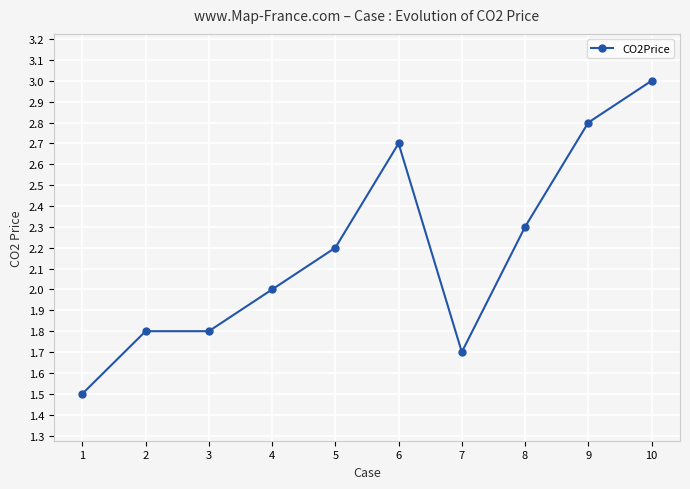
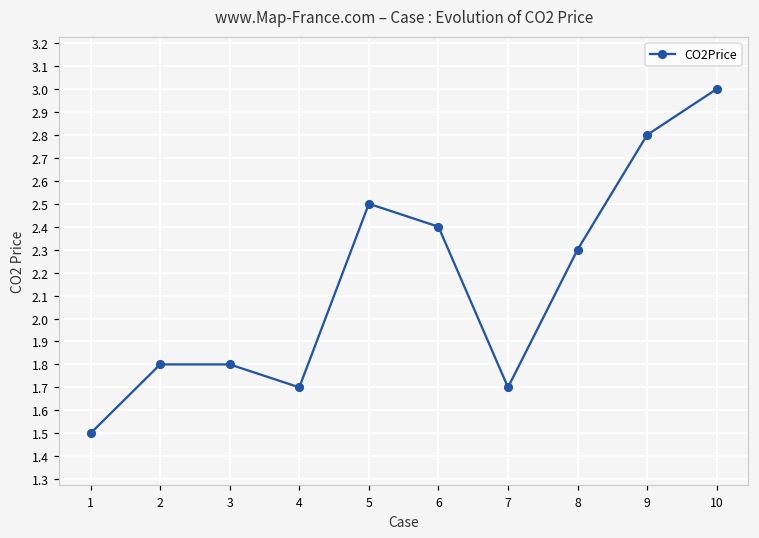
4: 2.0 -> 1.7
5: 2.2 -> 2.5
6: 2.7 -> 2.4
